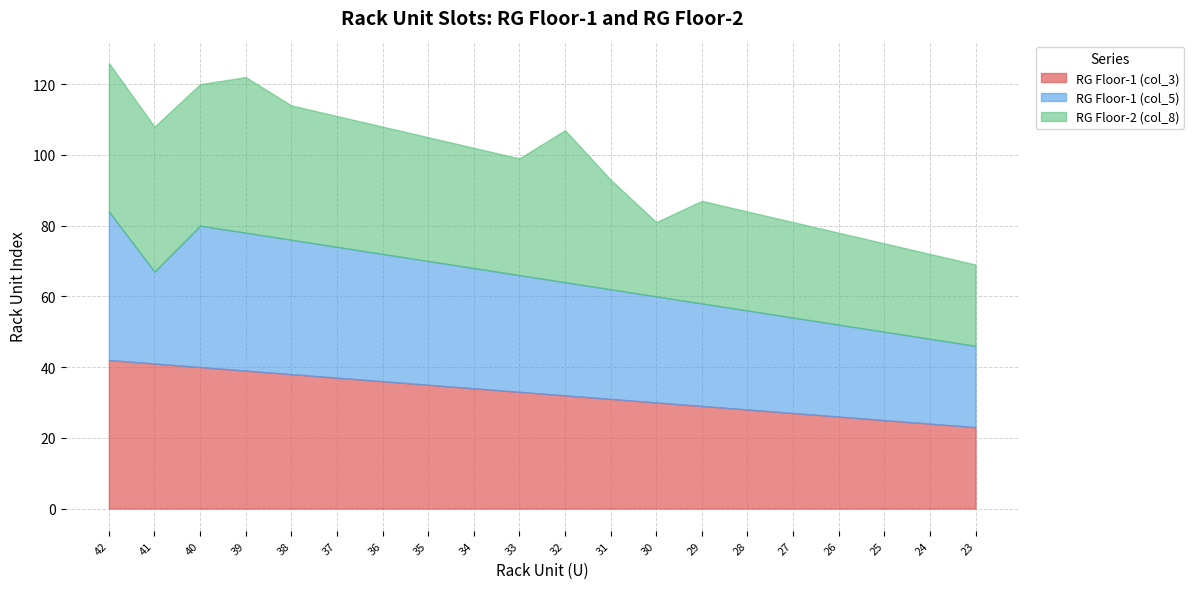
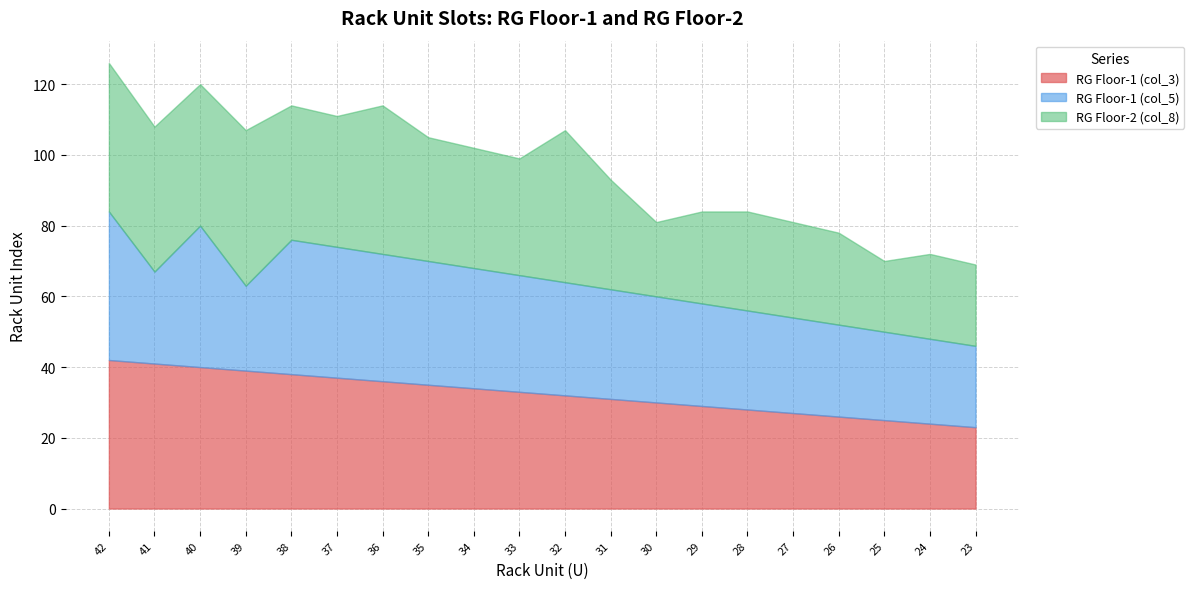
RG Floor-1 (col_5), 39: 39 -> 24
RG Floor-2 (col_8), 36: 36 -> 42
RG Floor-2 (col_8), 29: 29 -> 26
RG Floor-2 (col_8), 25: 25 -> 20
